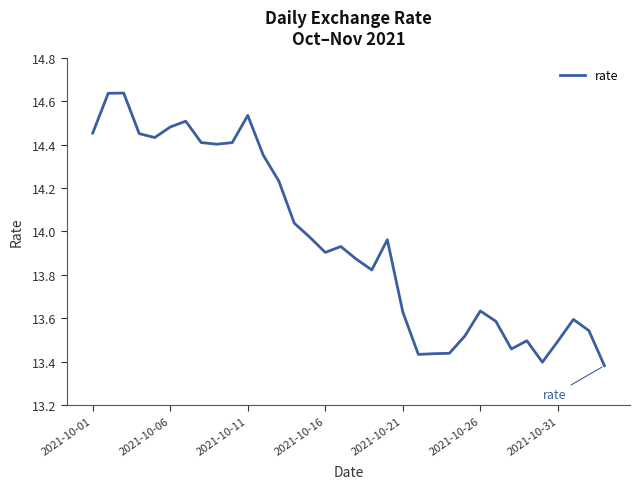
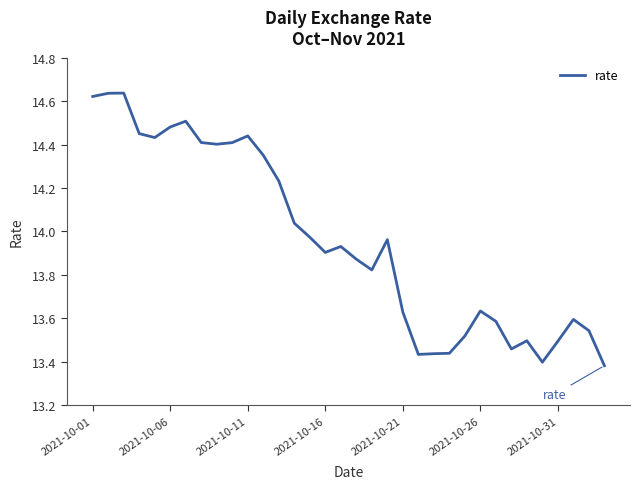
2021-10-01: 14.45 -> 14.62
2021-10-11: 14.53 -> 14.44
